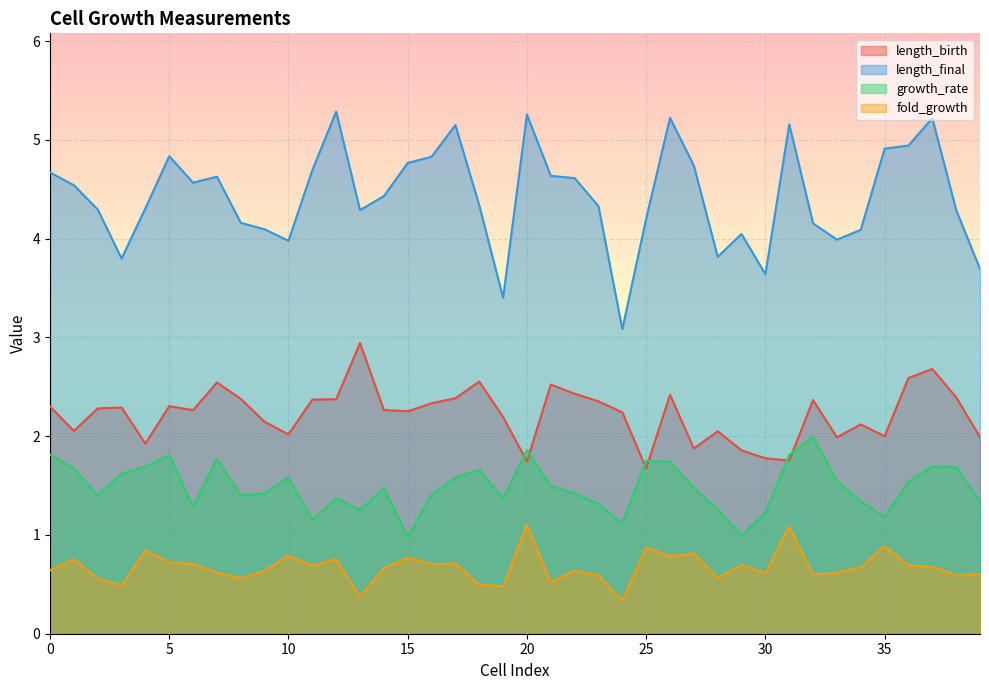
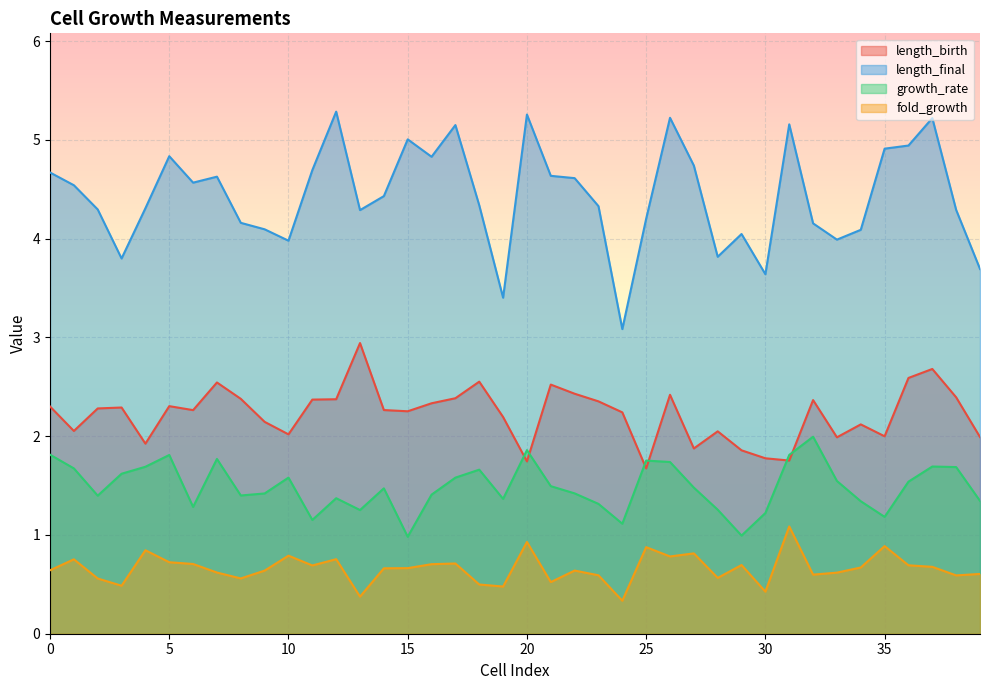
length_final, 15: 4.8 -> 5.0
fold_growth, 15: 0.8 -> 0.7
fold_growth, 20: 1.1 -> 0.9
fold_growth, 30: 0.6 -> 0.4
